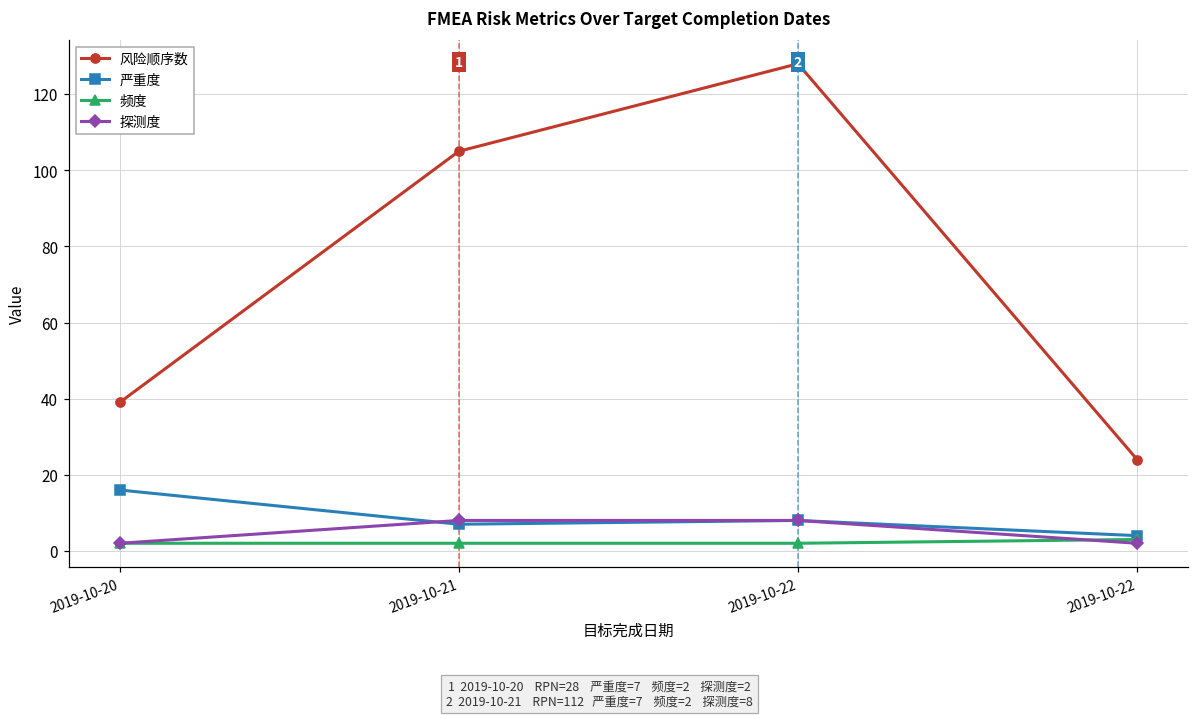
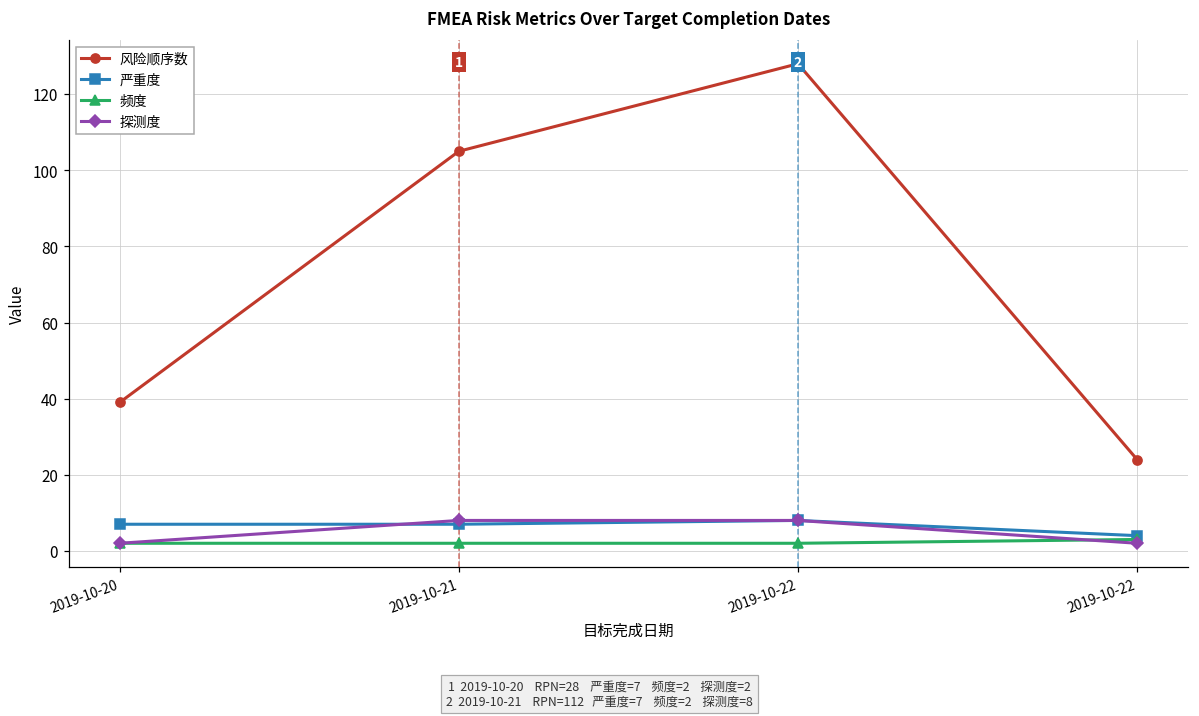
严重度, 2019-10-20: 16 -> 7
